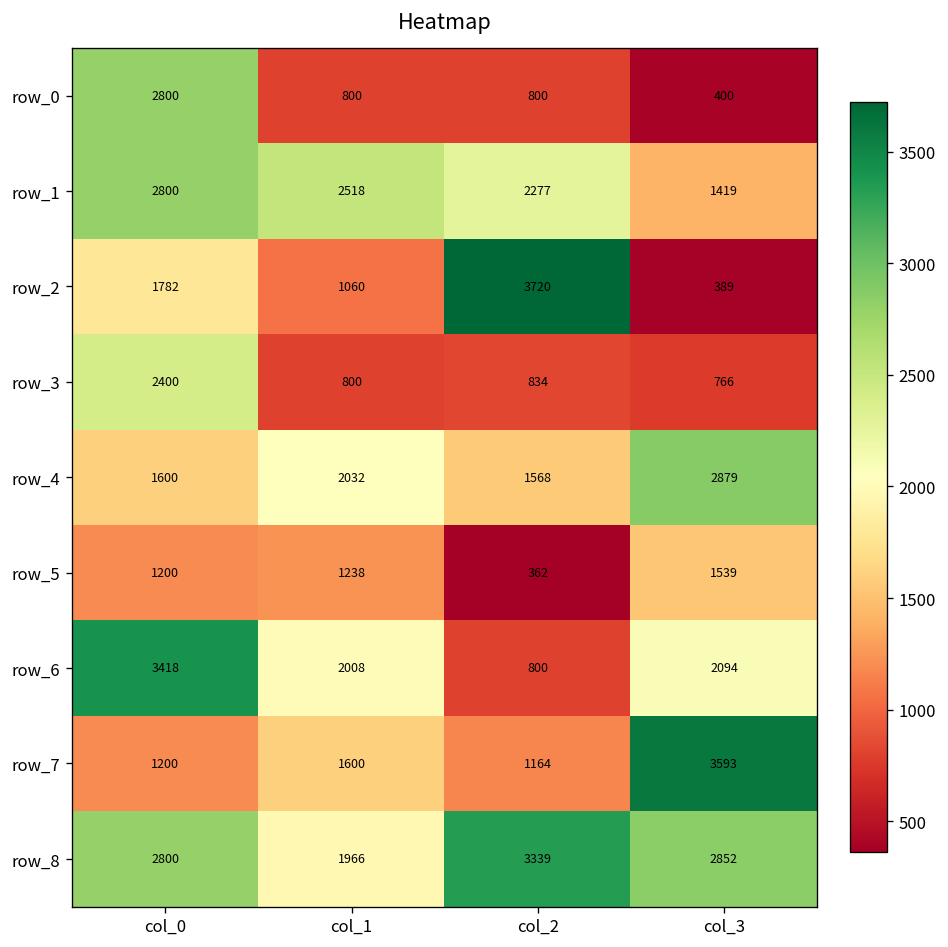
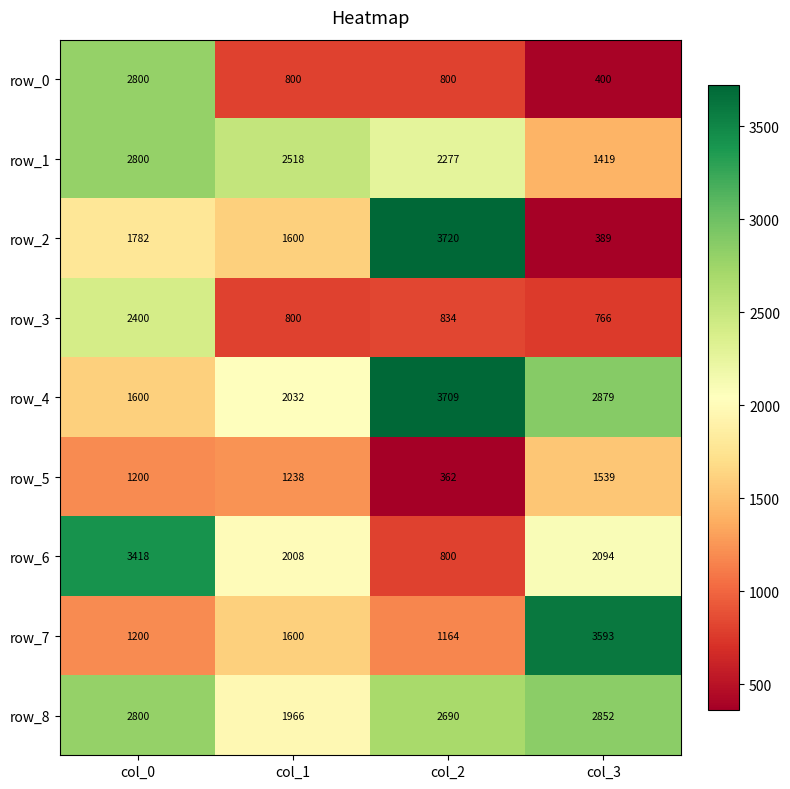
row_2, col_1: 1060 -> 1600
row_4, col_2: 1568 -> 3709
row_8, col_2: 3339 -> 2690
